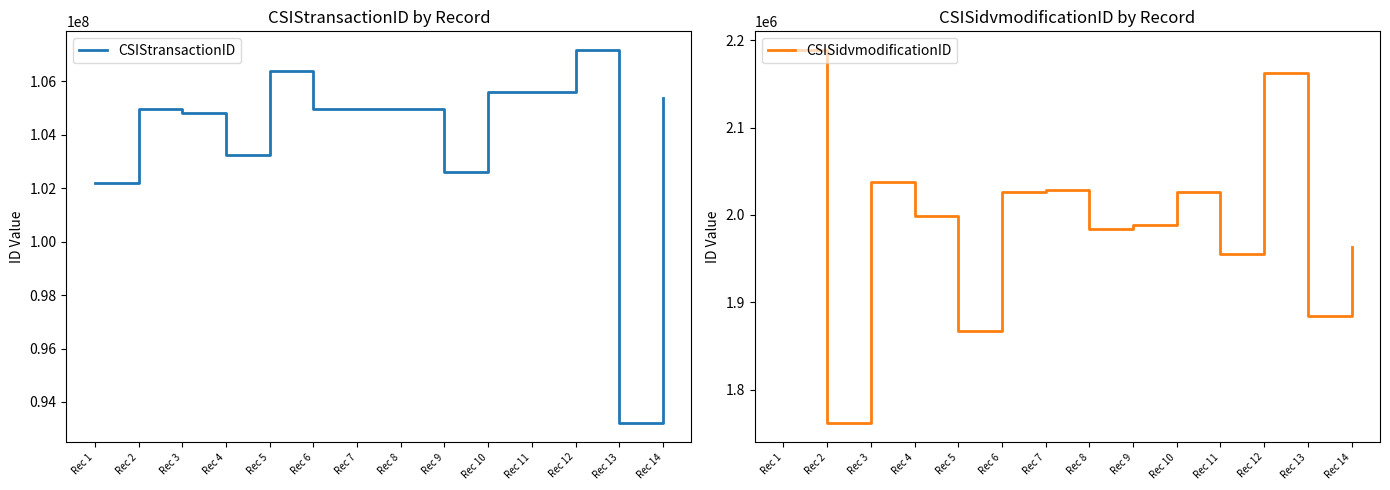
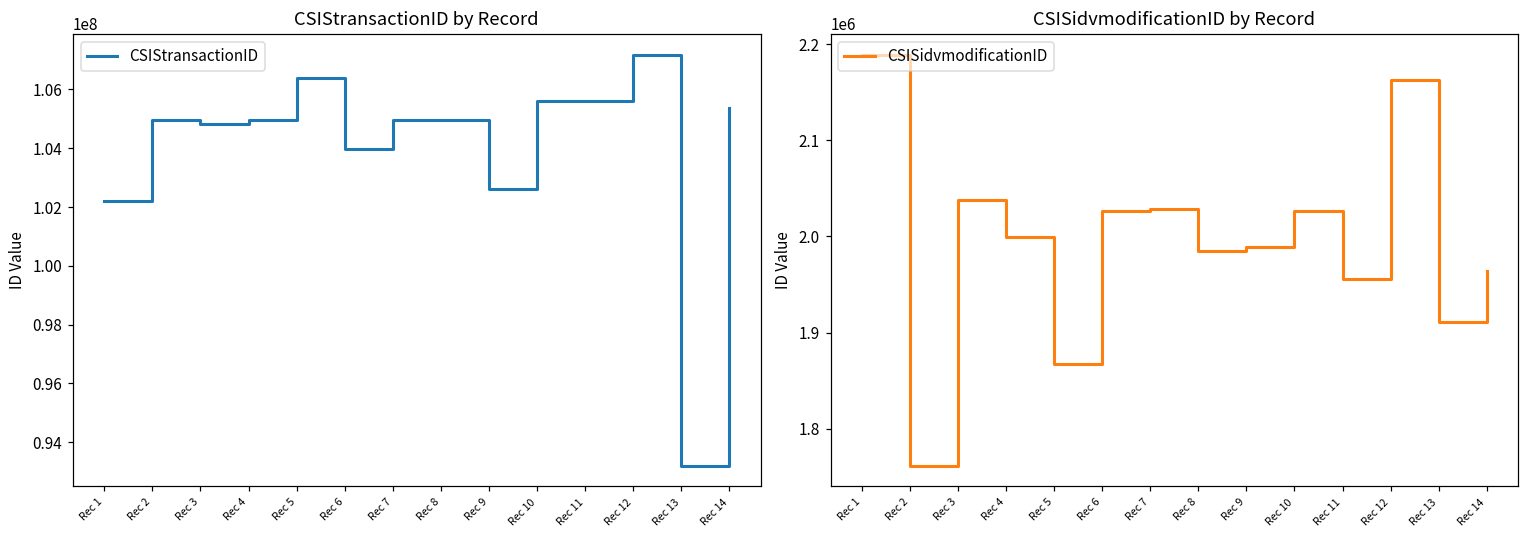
CSIStransactionID by Record, Rec 4: 103200000 -> 105000000
CSIStransactionID by Record, Rec 6: 105000000 -> 104000000
CSISidvmodificationID by Record, Rec 13: 1880000 -> 1910000
